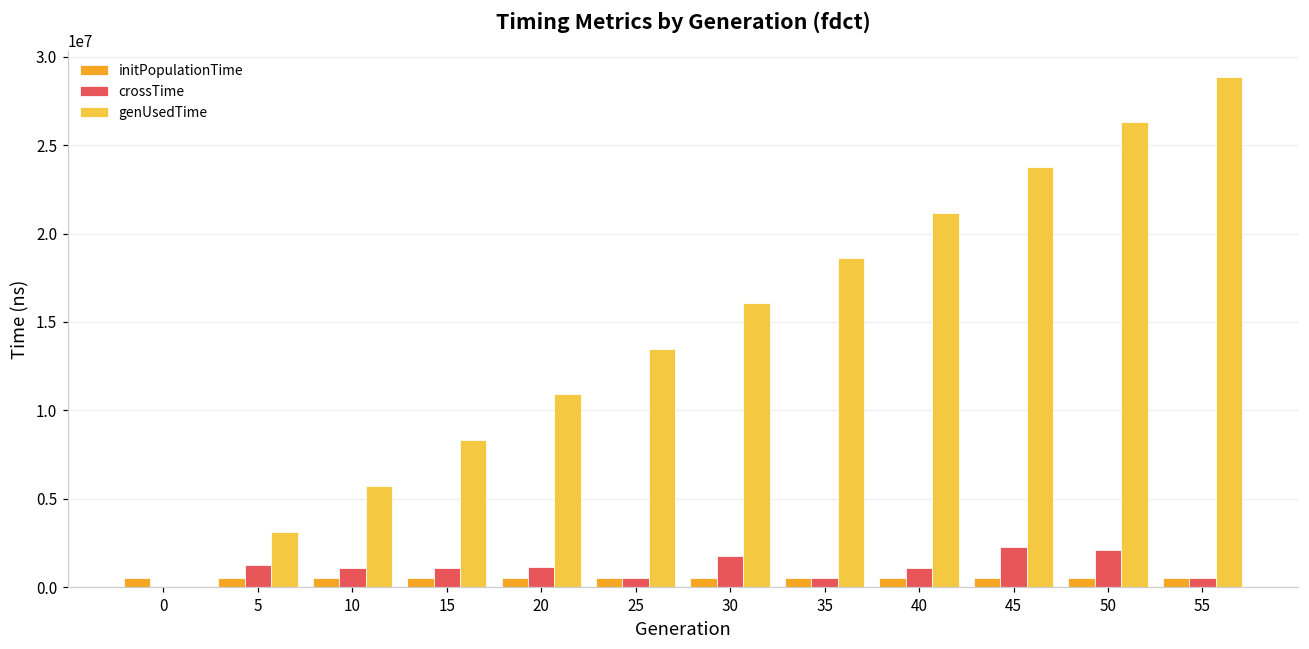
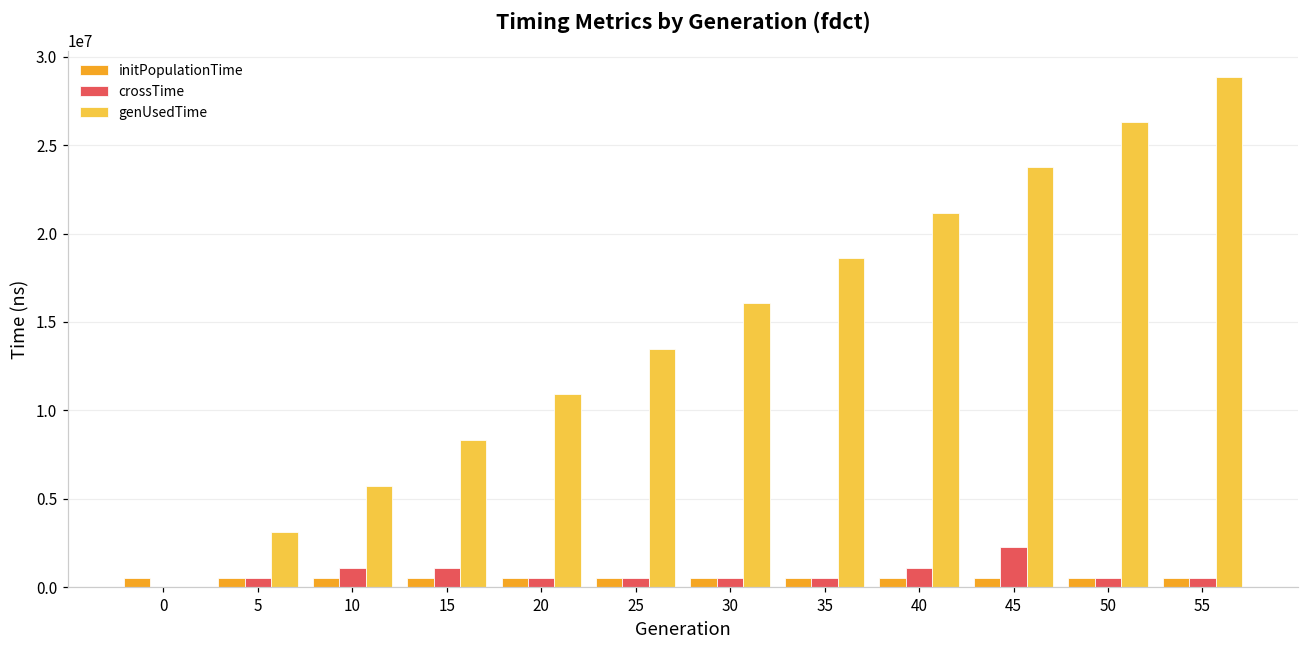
crossTime, 5: 1200000 -> 500000
crossTime, 20: 1100000 -> 500000
crossTime, 30: 1700000 -> 500000
crossTime, 50: 2100000 -> 500000
